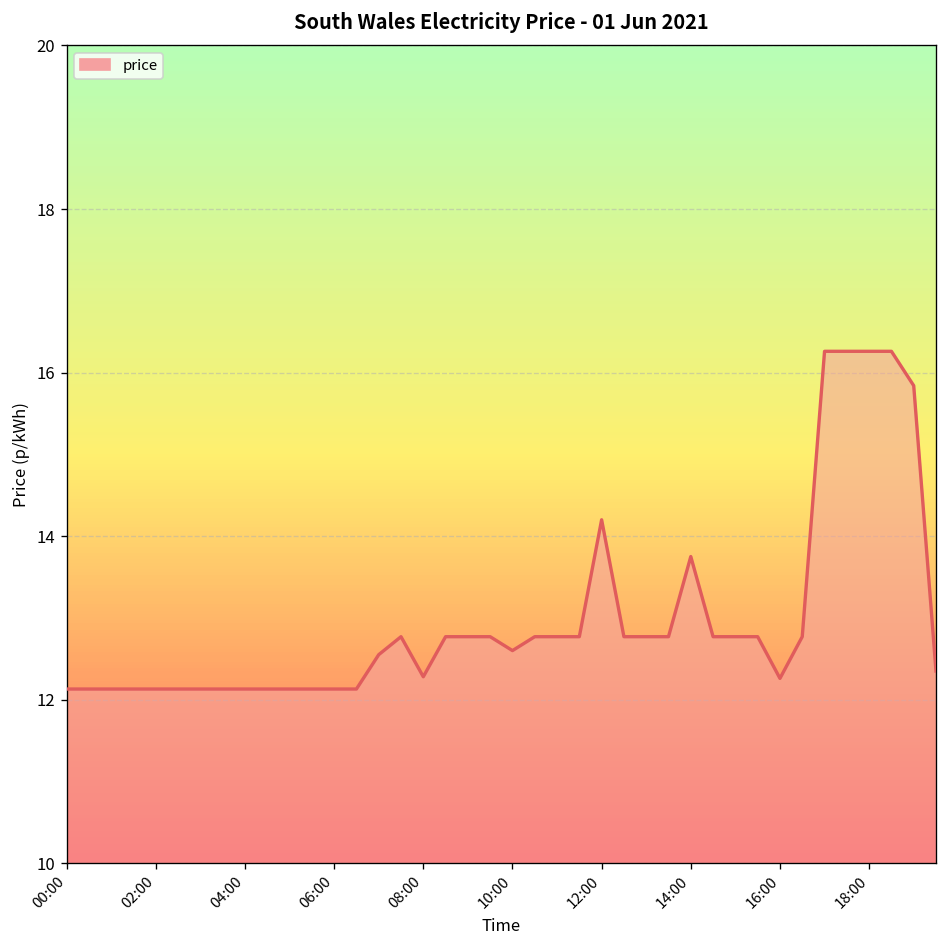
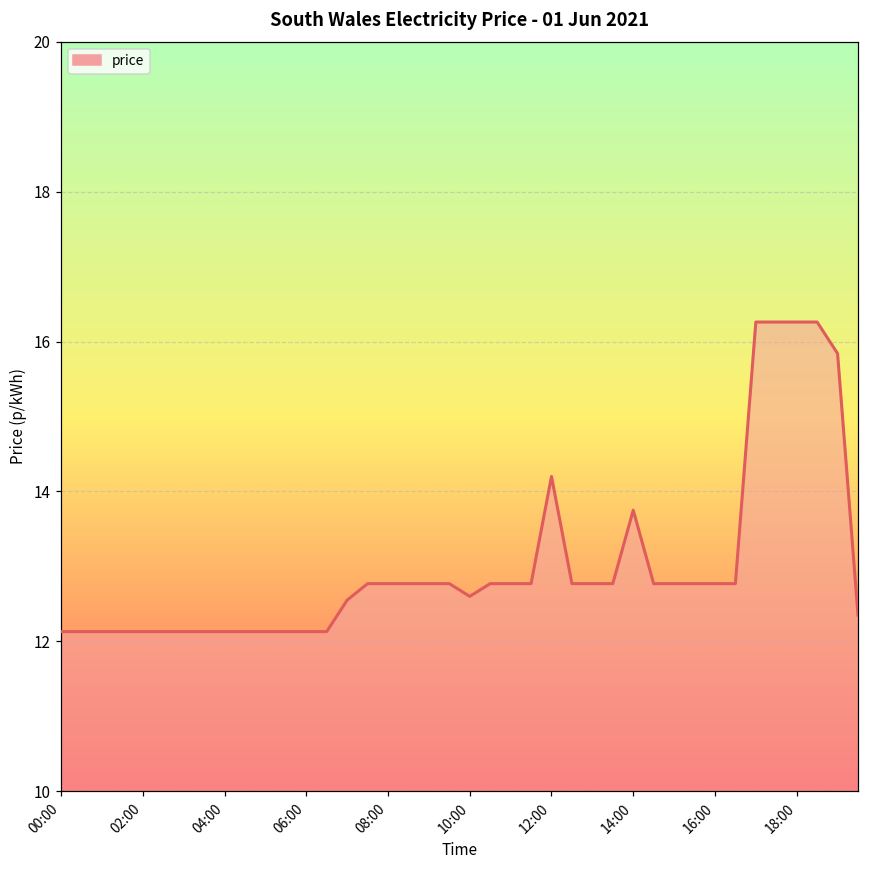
08:00: 12.3 -> 12.8
16:00: 12.3 -> 12.8
